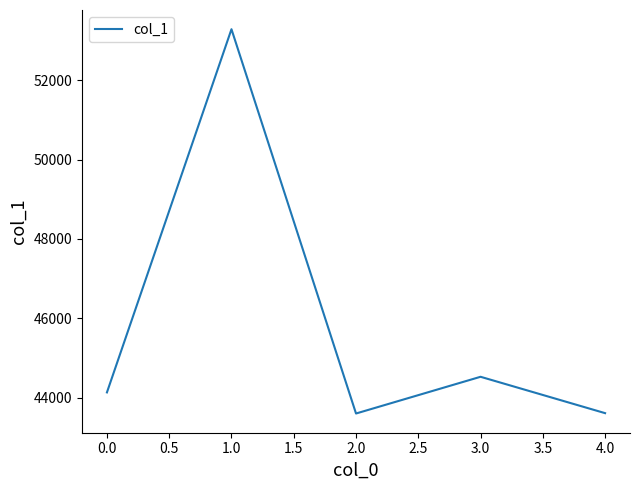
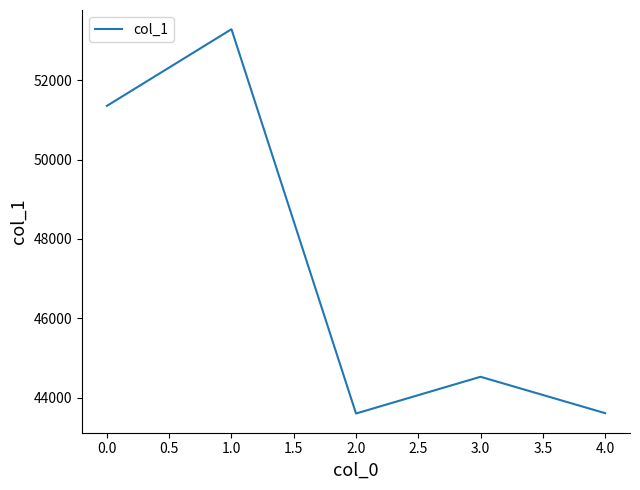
0.0: 44100 -> 51400
